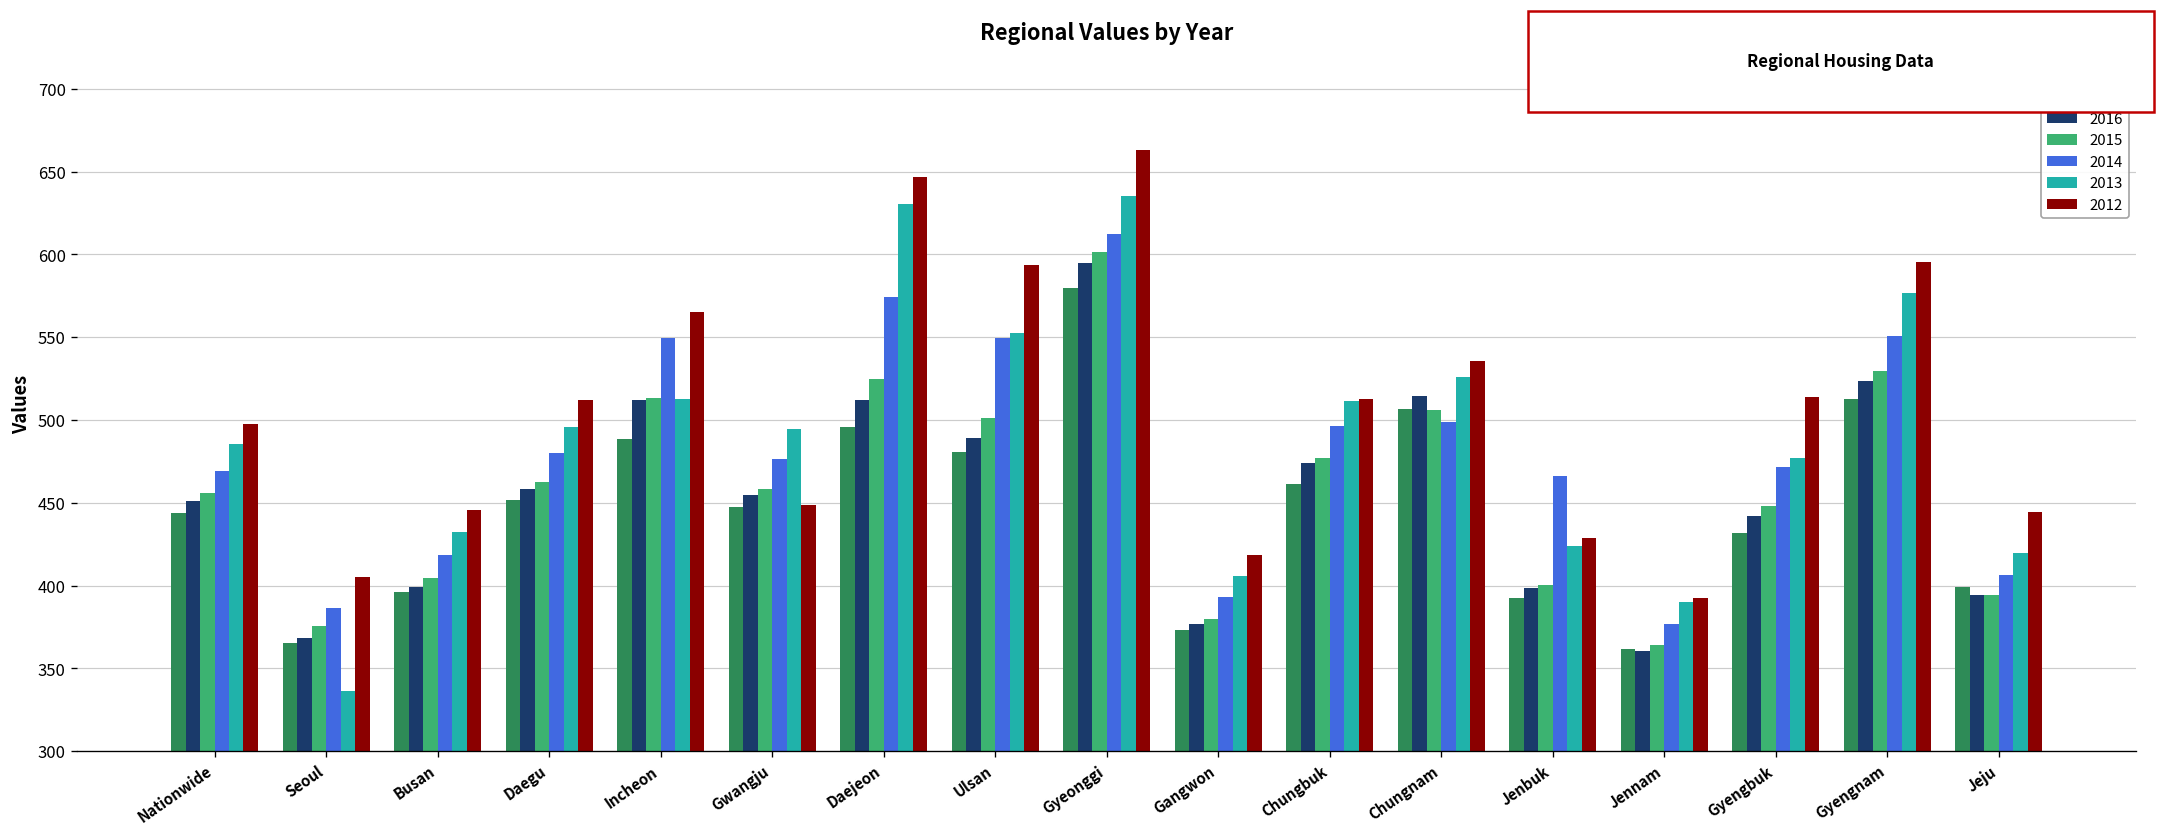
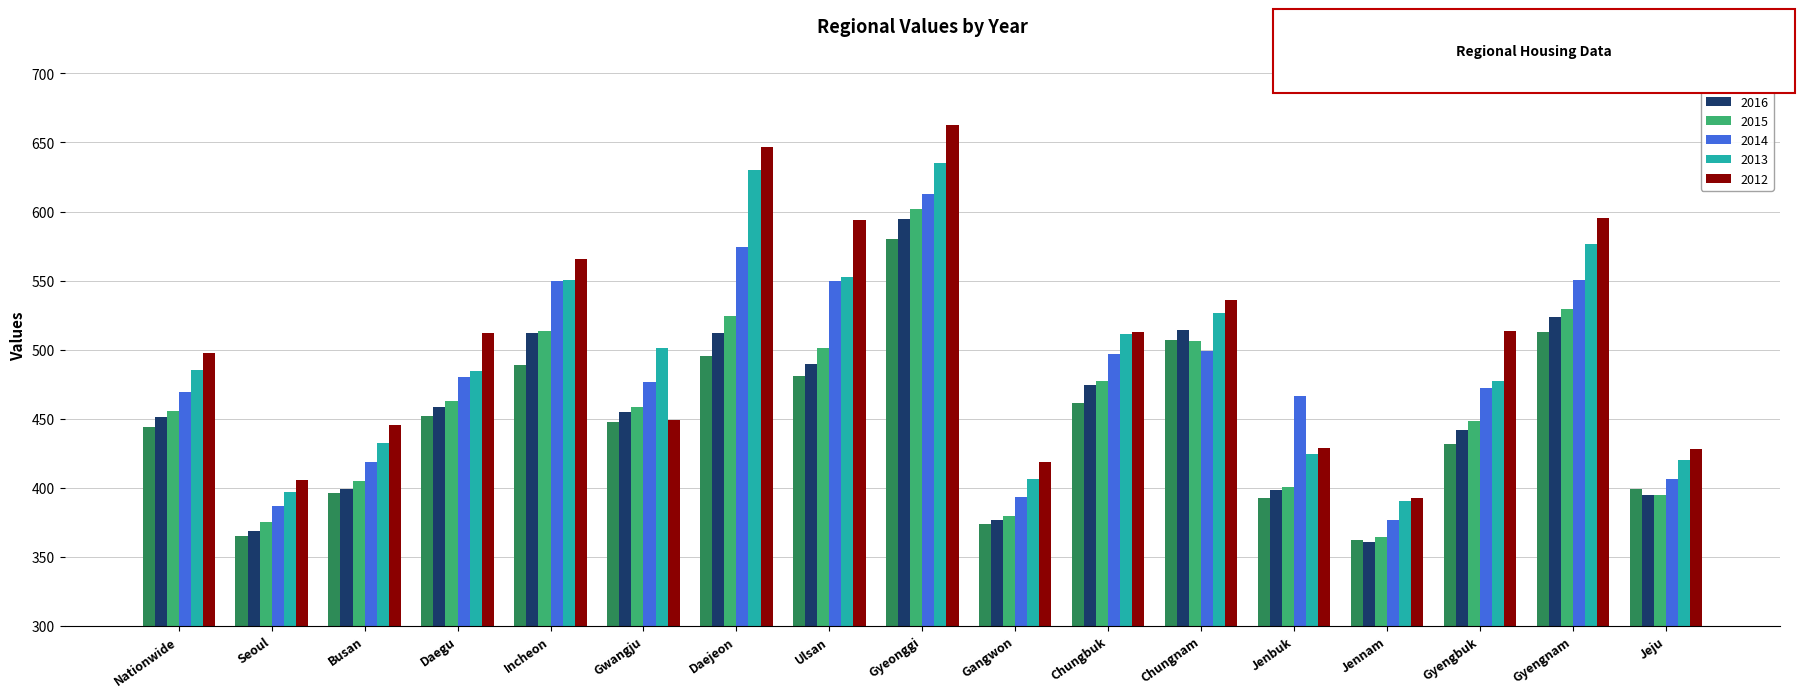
2013, Seoul: 336 -> 397
2013, Daegu: 496 -> 484
2013, Incheon: 513 -> 550
2013, Gwangju: 495 -> 501
2012, Jeju: 444 -> 428
